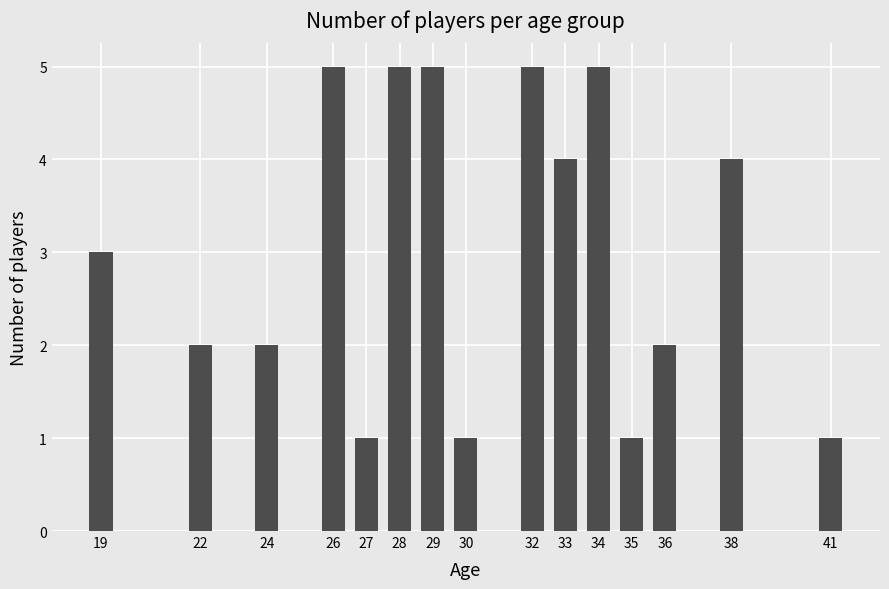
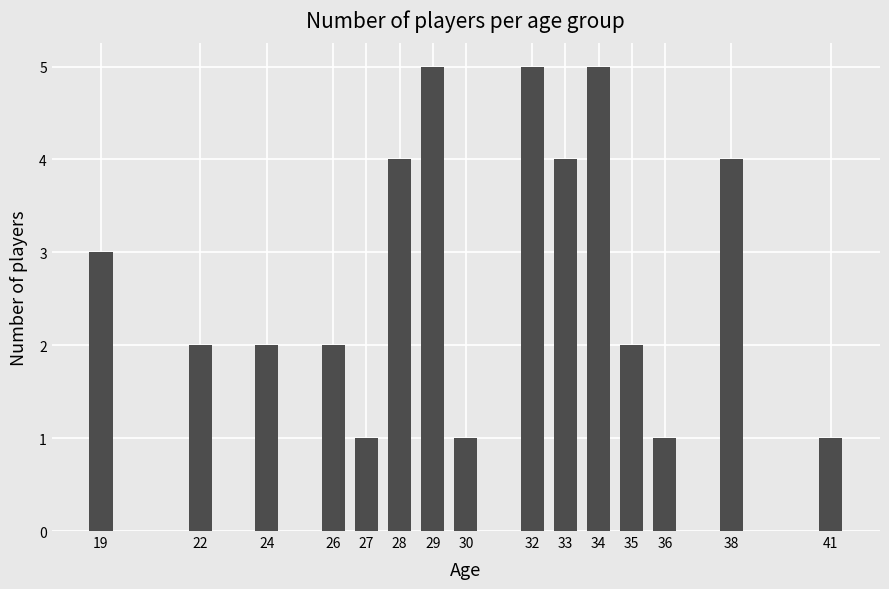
26: 5 -> 2
28: 5 -> 4
35: 1 -> 2
36: 2 -> 1
